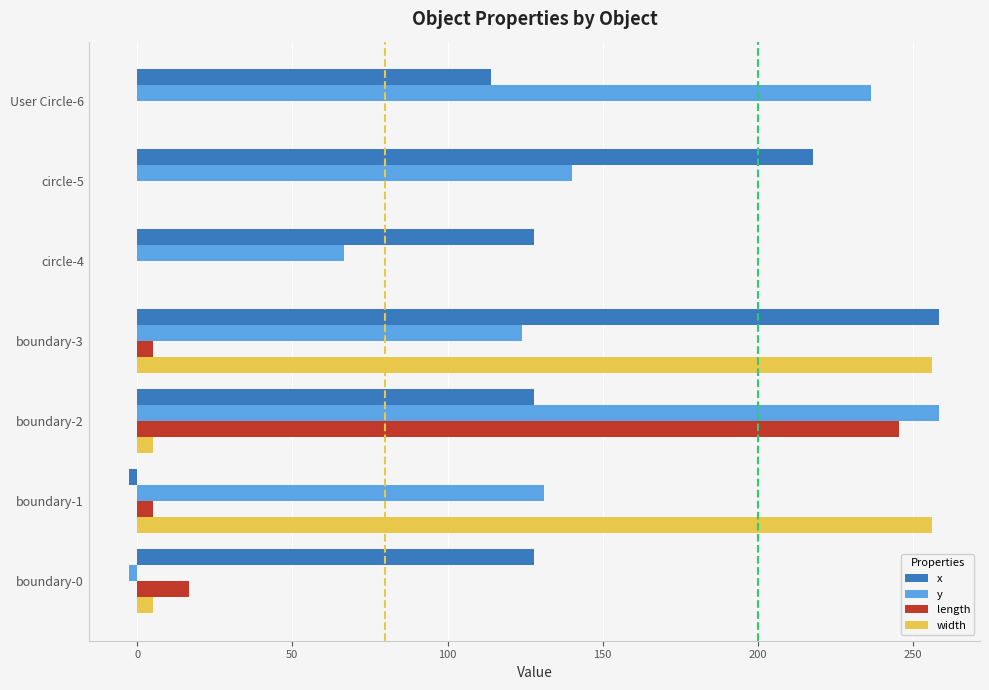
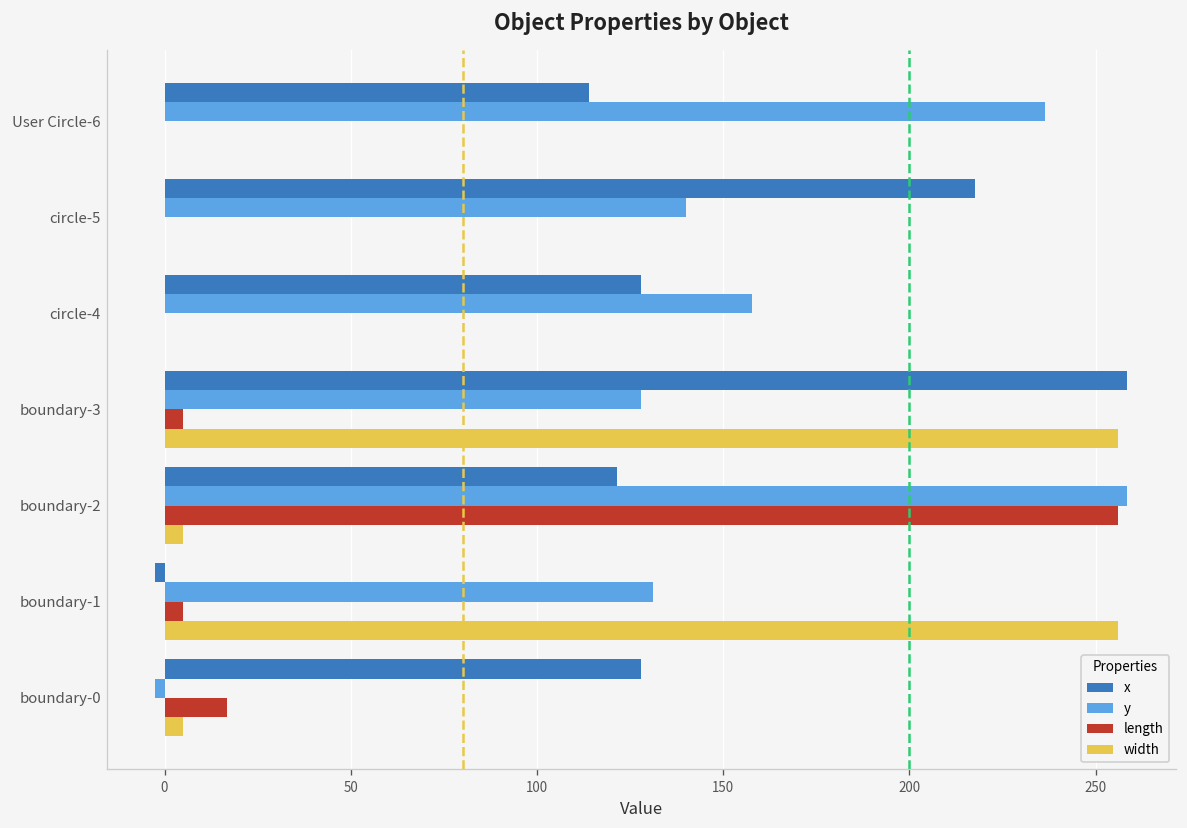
y, circle-4: 67 -> 158
y, boundary-3: 124 -> 128
x, boundary-2: 128 -> 122
length, boundary-2: 245 -> 256
